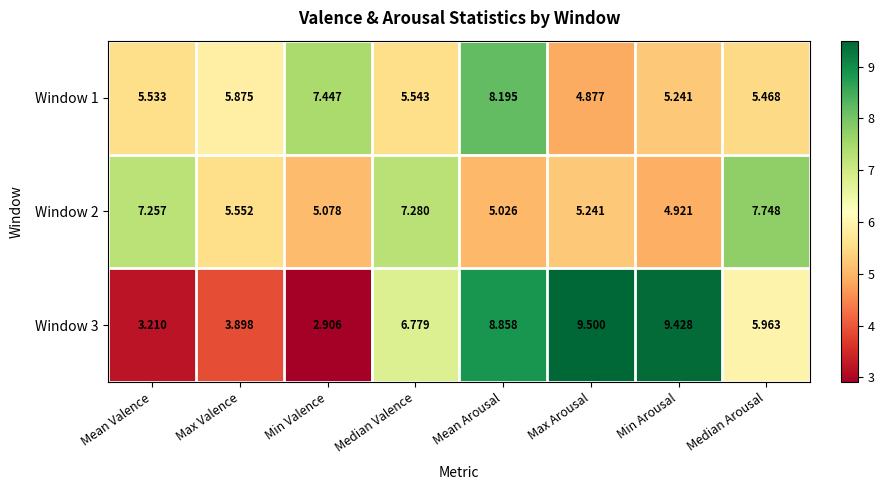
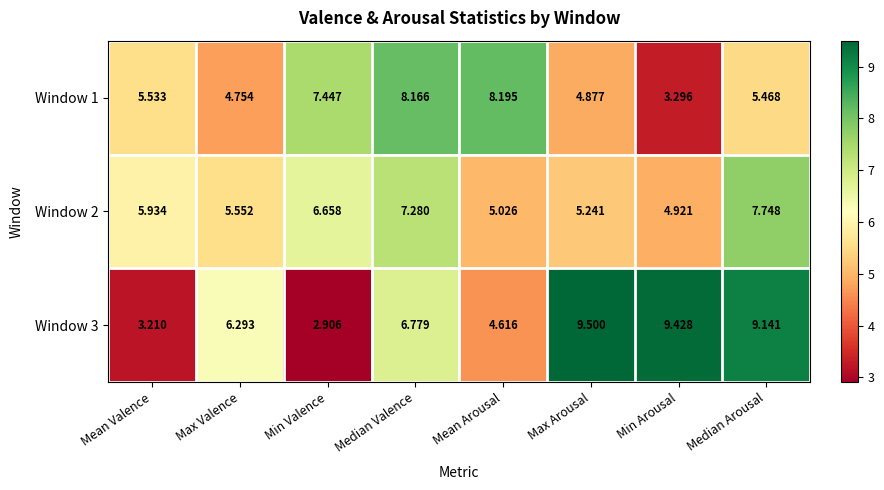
Window 1, Max Valence: 5.875 -> 4.754
Window 1, Median Valence: 5.543 -> 8.166
Window 1, Min Arousal: 5.241 -> 3.296
Window 2, Mean Valence: 7.257 -> 5.934
Window 2, Min Valence: 5.078 -> 6.658
Window 3, Max Valence: 3.898 -> 6.293
Window 3, Mean Arousal: 8.858 -> 4.616
Window 3, Median Arousal: 5.963 -> 9.141
